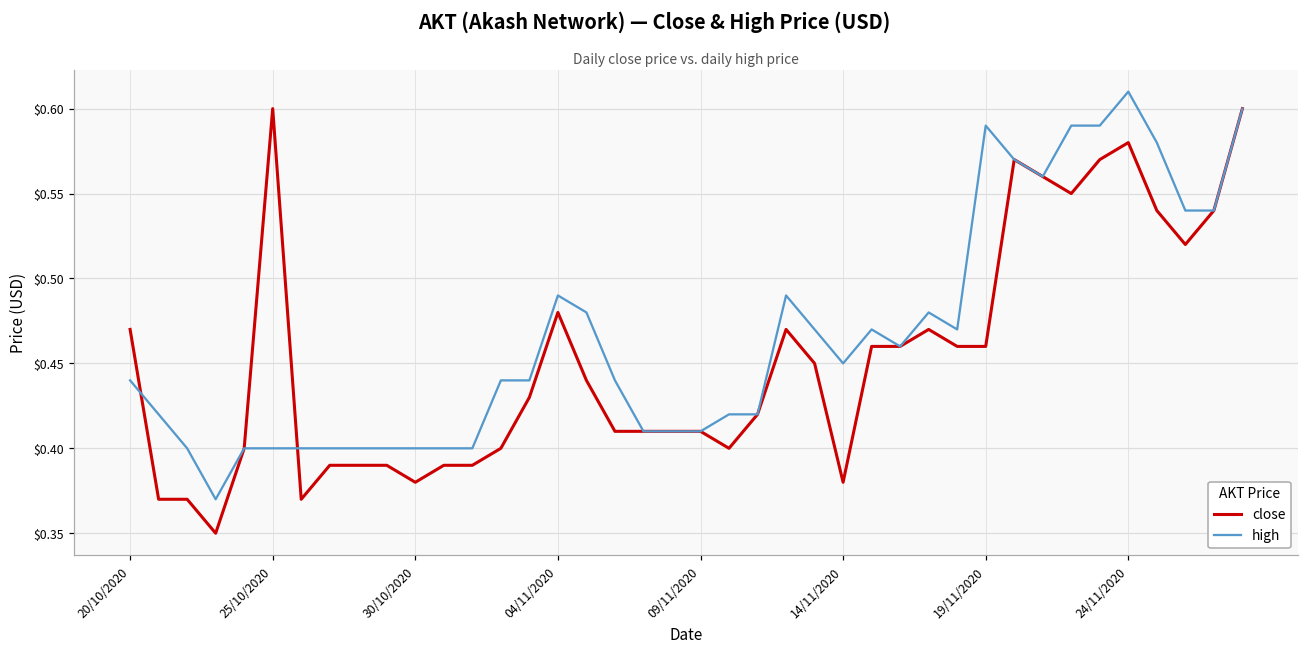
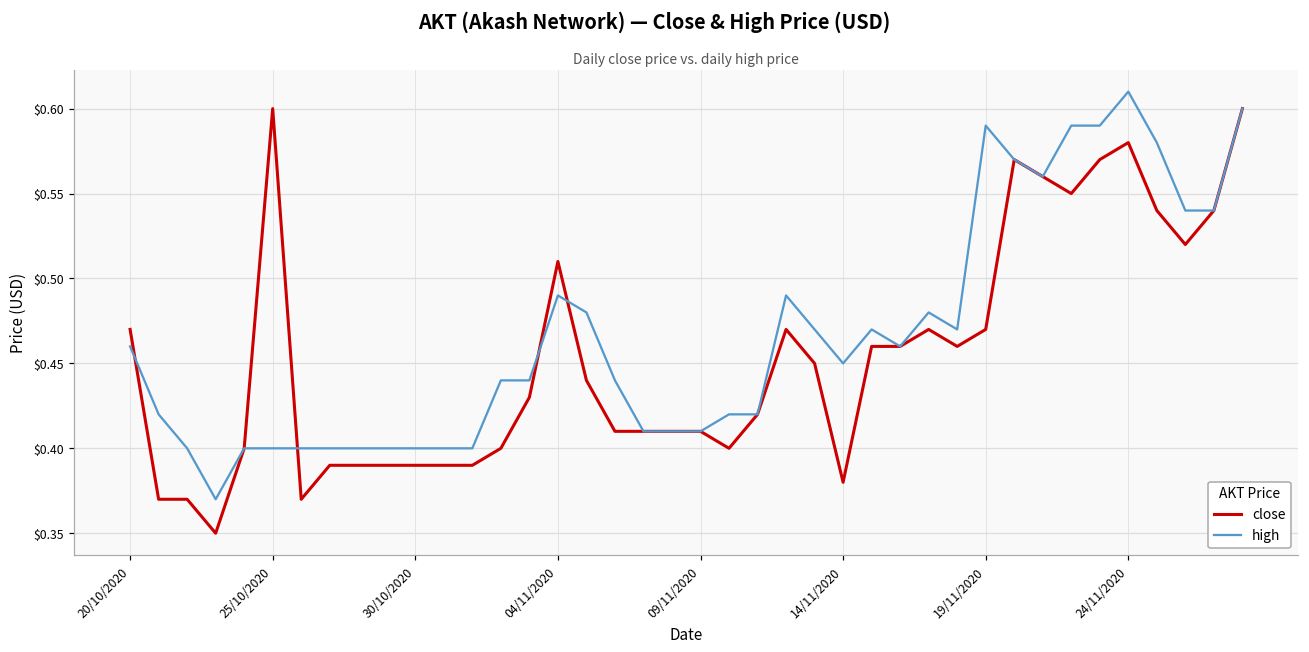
high, 20/10/2020: $0.44 -> $0.46
close, 30/10/2020: $0.38 -> $0.39
close, 04/11/2020: $0.48 -> $0.51
close, 19/11/2020: $0.46 -> $0.47
